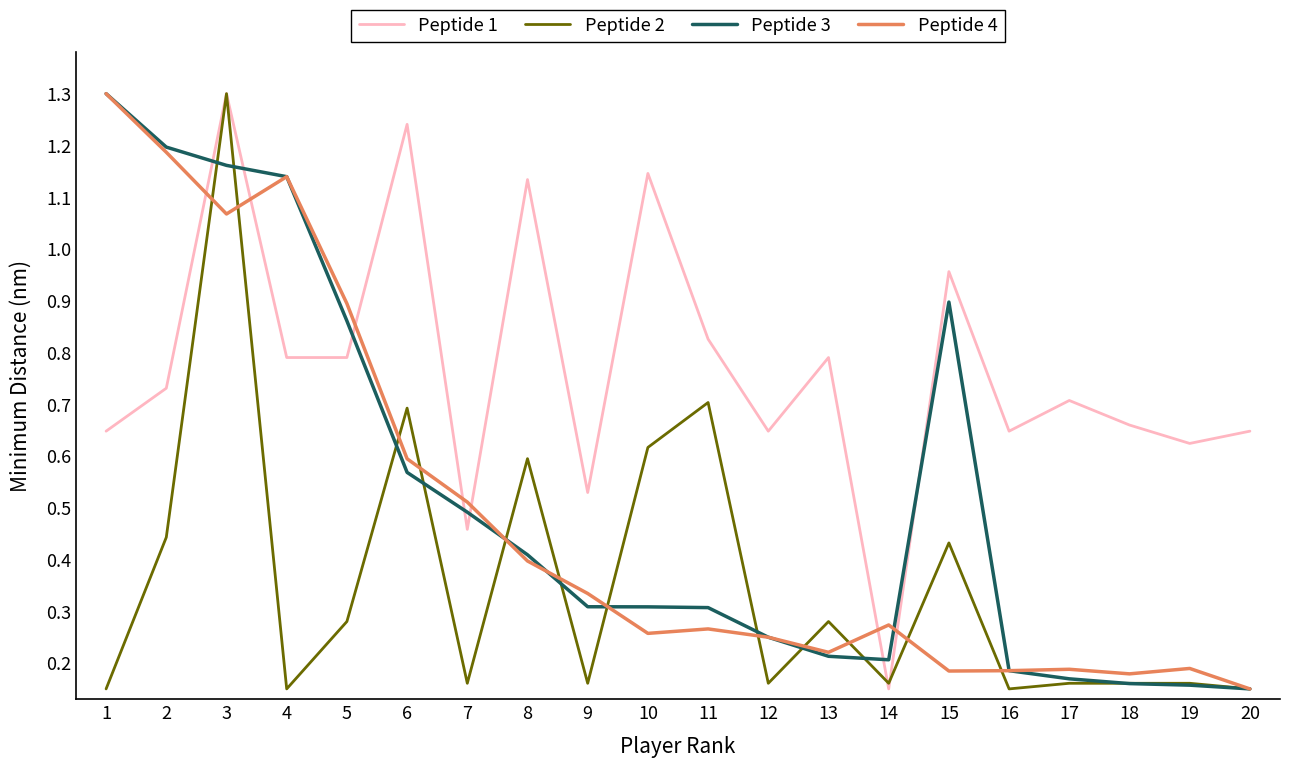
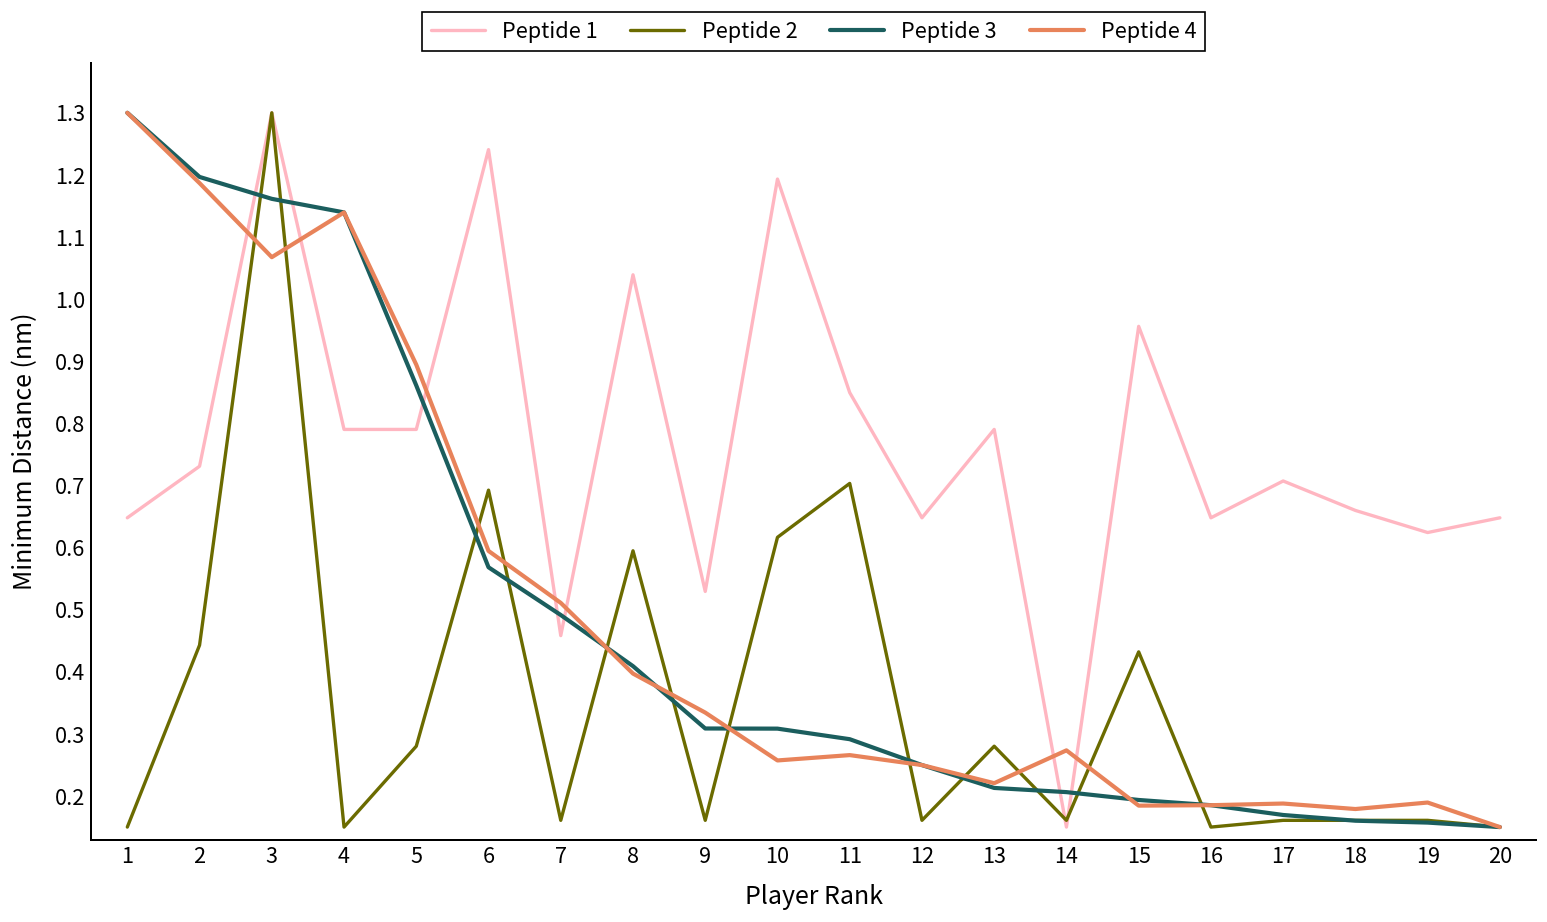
Peptide 1, 8: 1.13 -> 1.04
Peptide 1, 10: 1.15 -> 1.19
Peptide 1, 11: 0.83 -> 0.85
Peptide 3, 11: 0.31 -> 0.29
Peptide 3, 15: 0.90 -> 0.19
